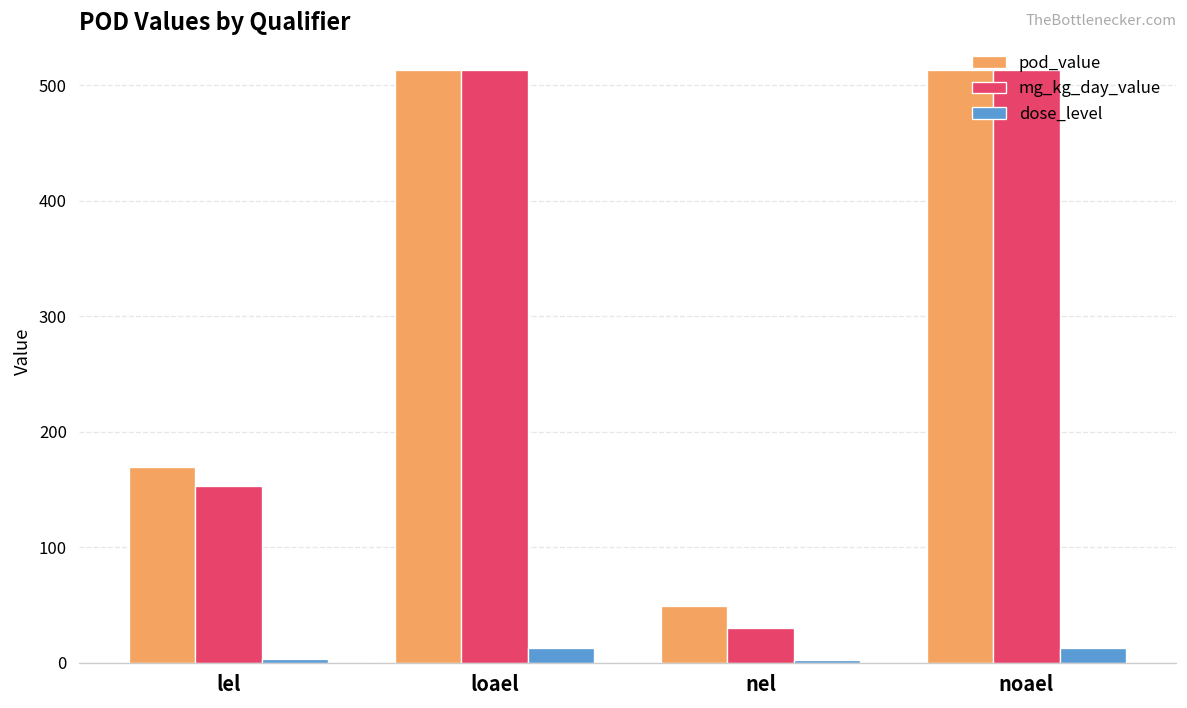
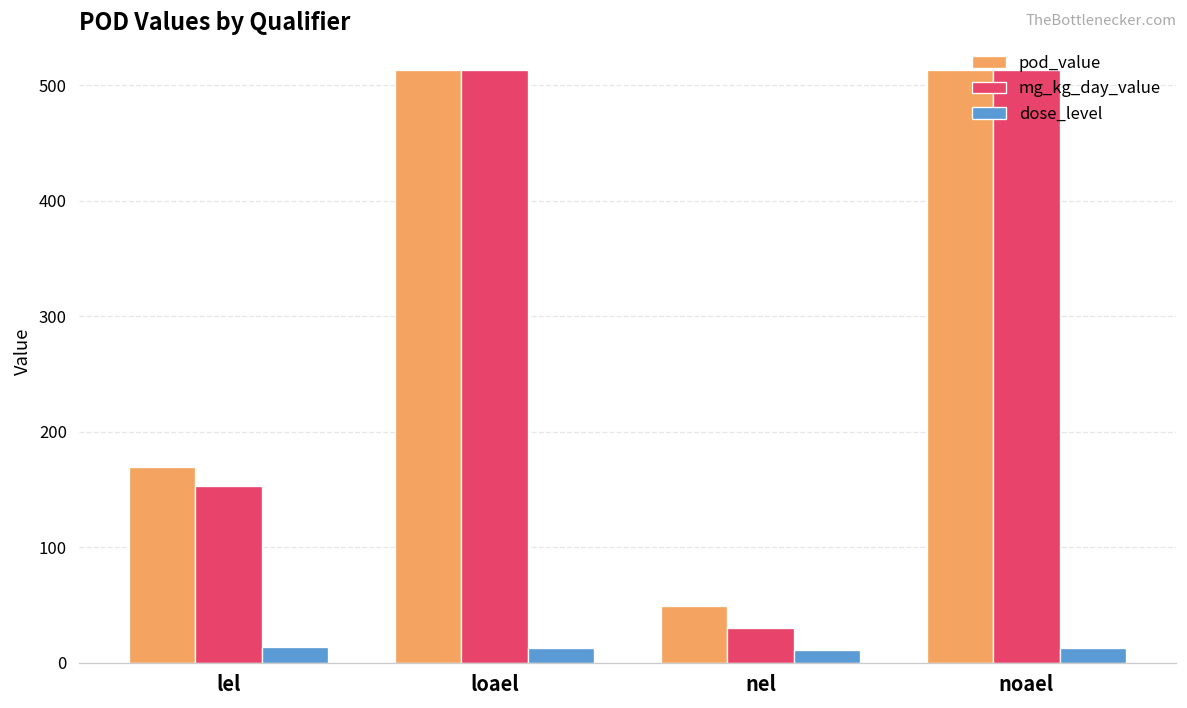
dose_level, lel: 0 -> 10
dose_level, nel: 0 -> 10
